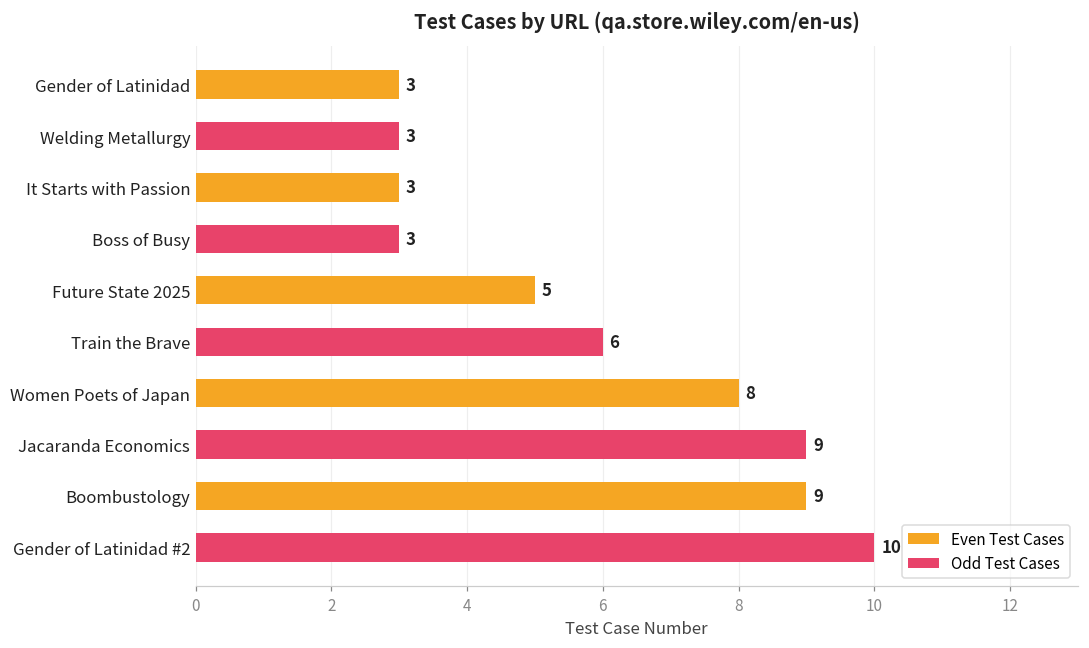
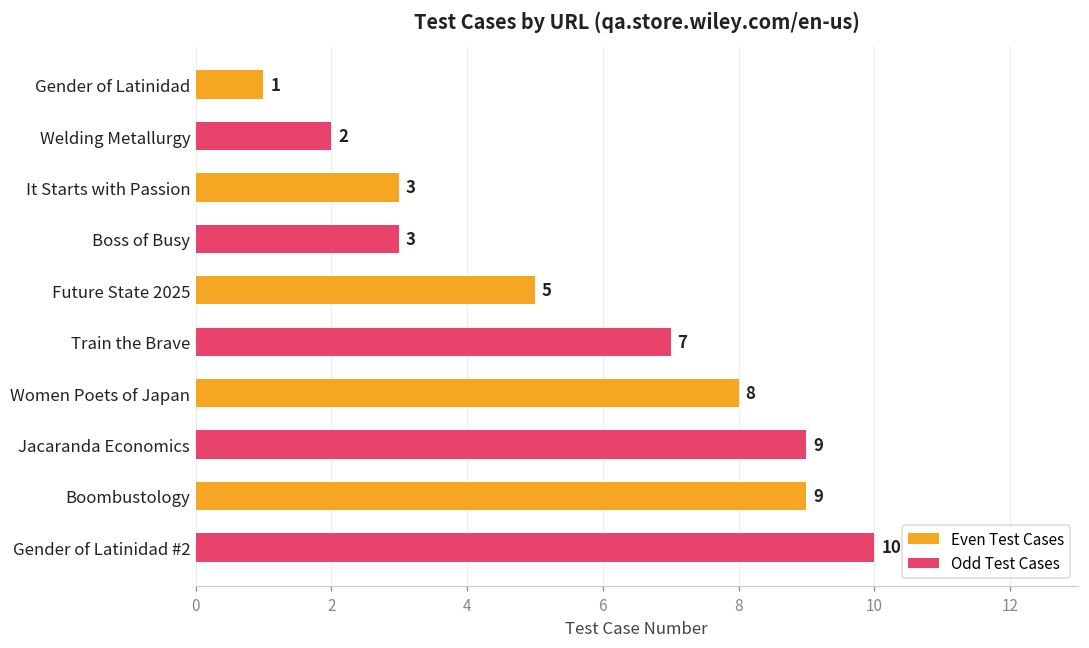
Gender of Latinidad: 3 -> 1
Welding Metallurgy: 3 -> 2
Train the Brave: 6 -> 7
